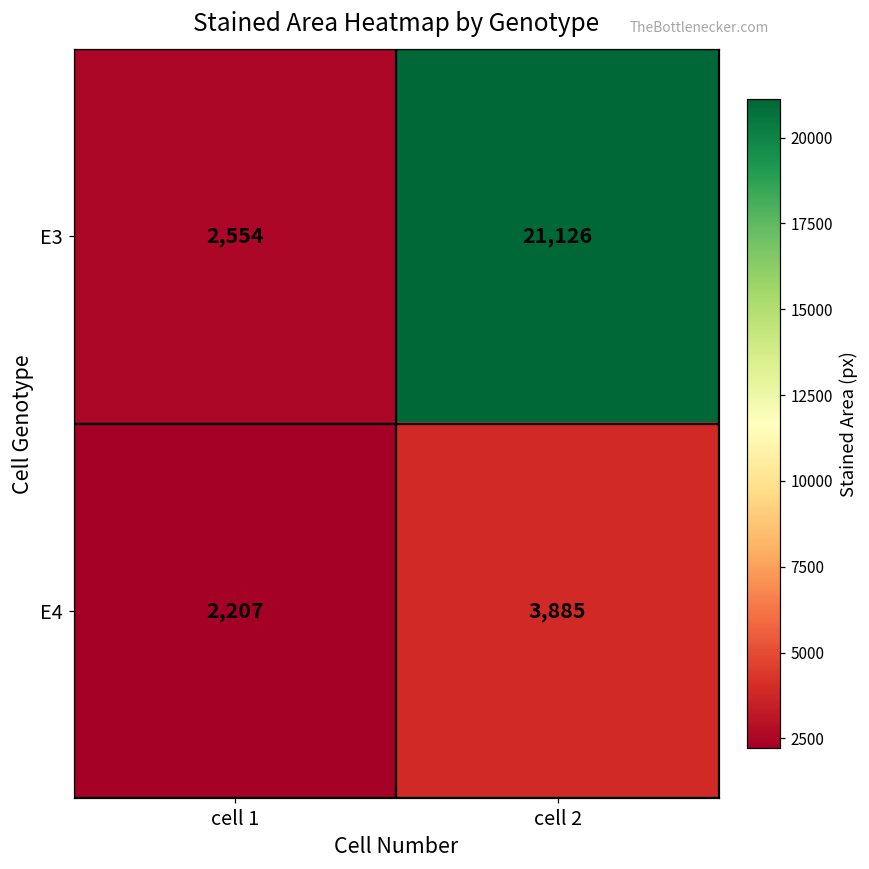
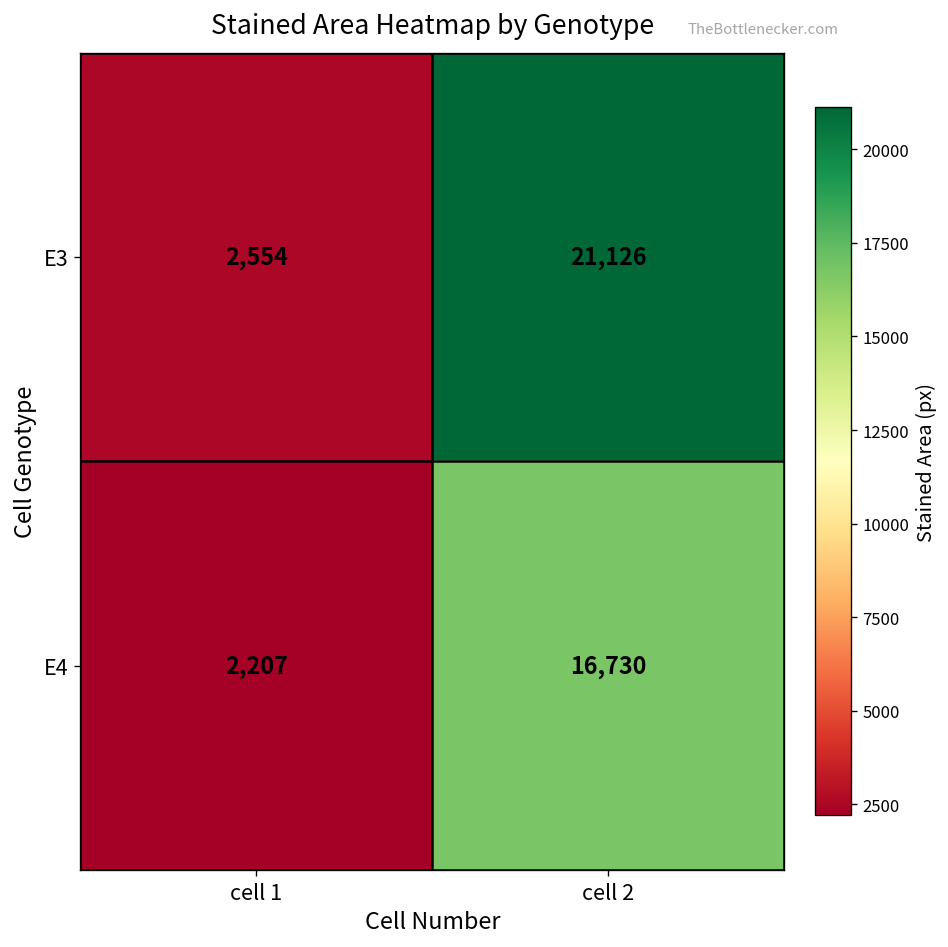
E4, cell 2: 3,885 -> 16,730
